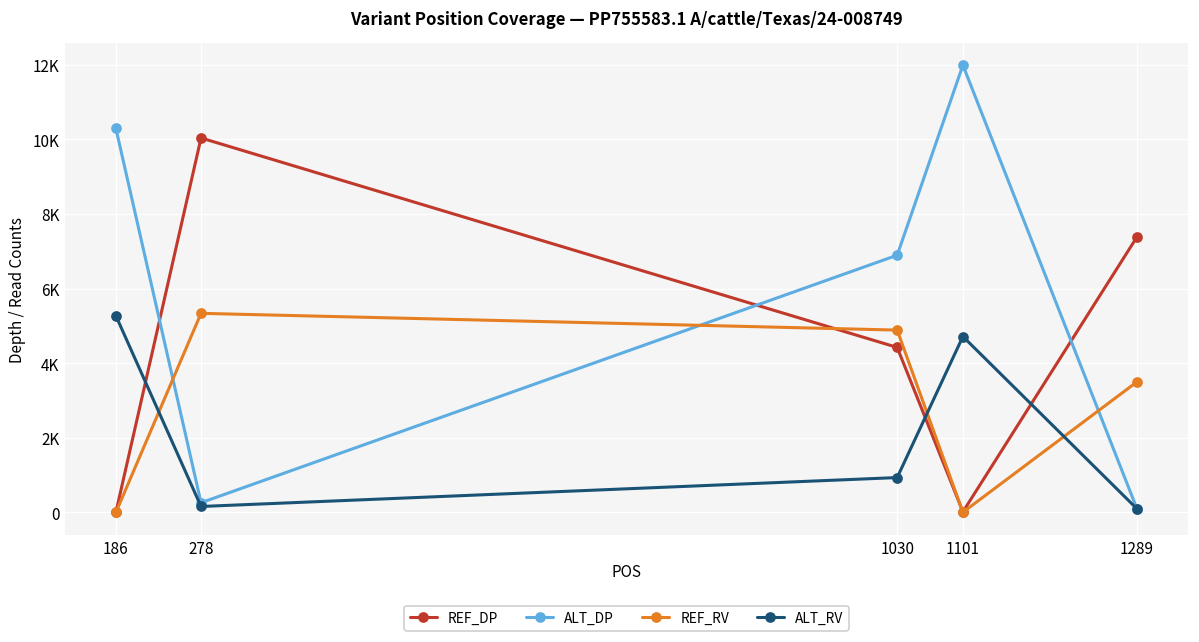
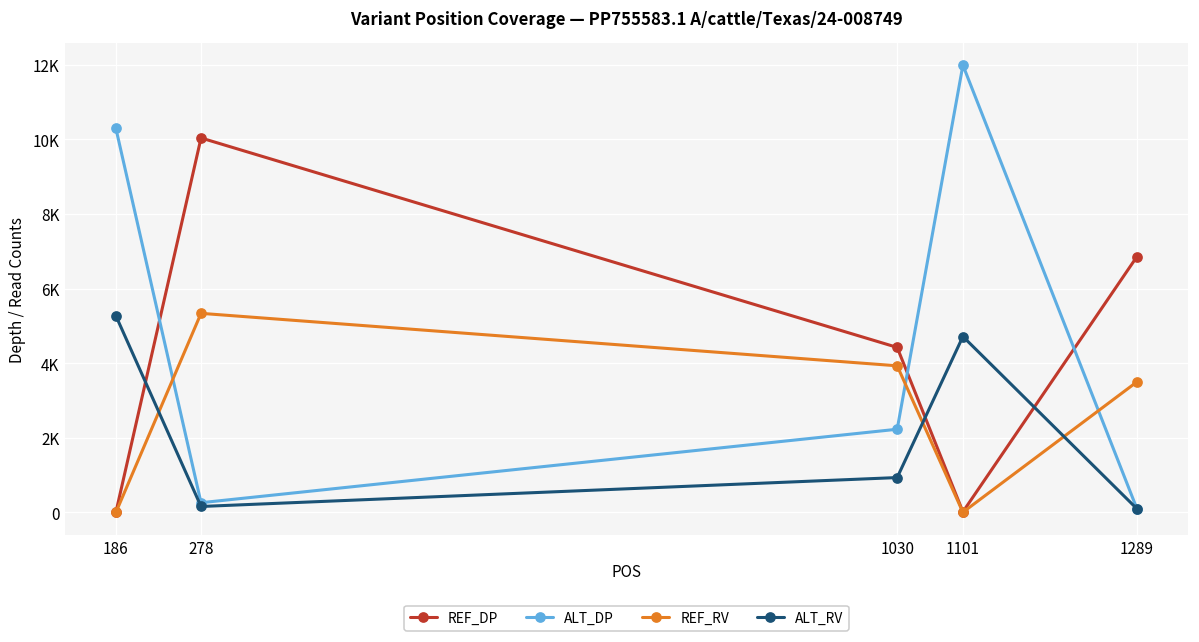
ALT_DP, 1030: 6900 -> 2200
REF_RV, 1030: 4900 -> 3900
REF_DP, 1289: 7400 -> 6900
